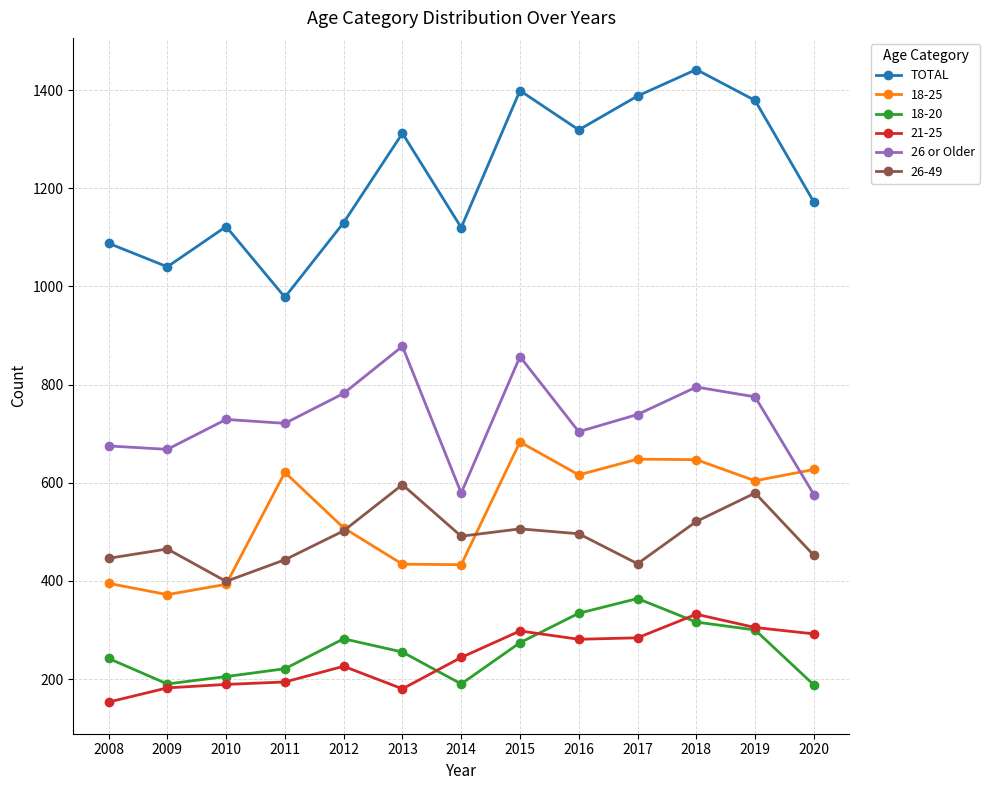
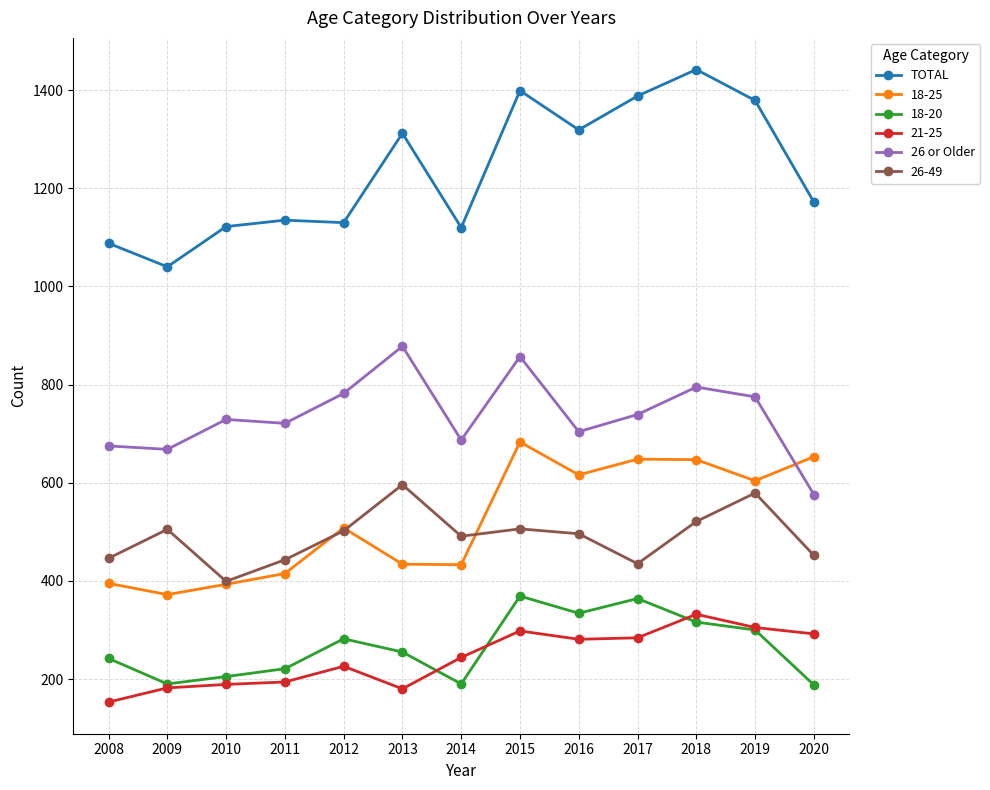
26-49, 2009: 470 -> 510
TOTAL, 2011: 980 -> 1140
18-25, 2011: 620 -> 420
26 or Older, 2014: 580 -> 690
18-20, 2015: 270 -> 370
18-25, 2020: 630 -> 650
